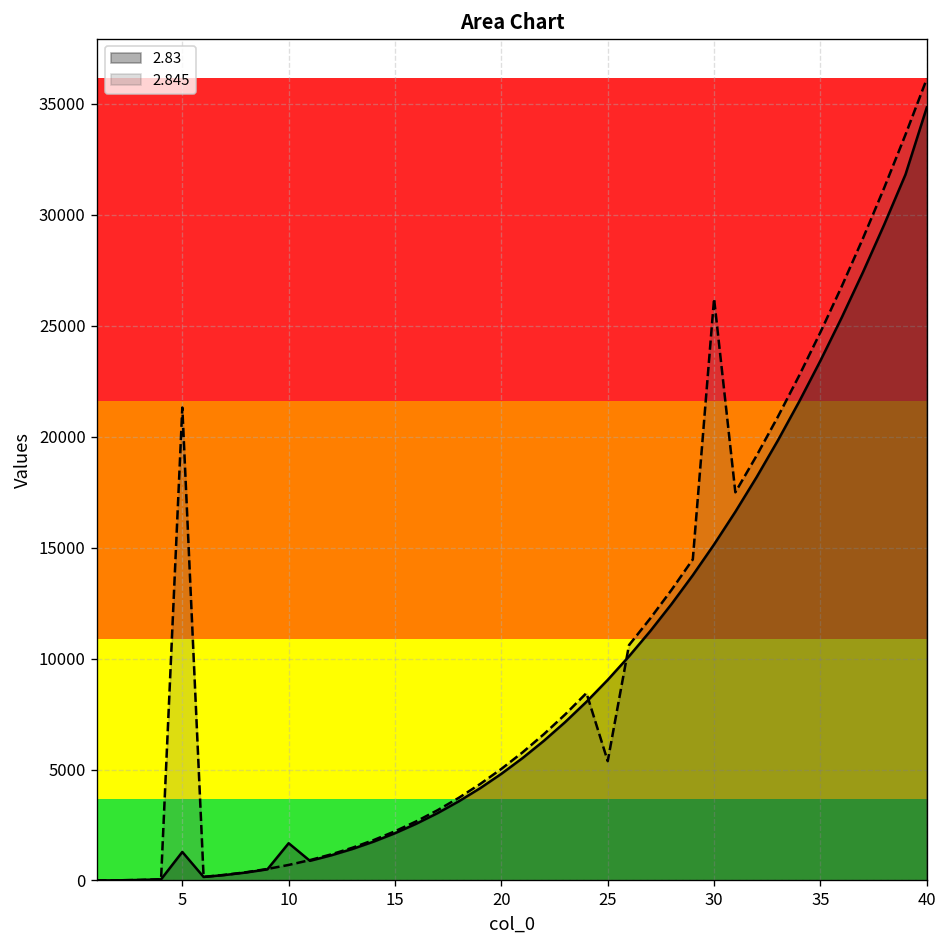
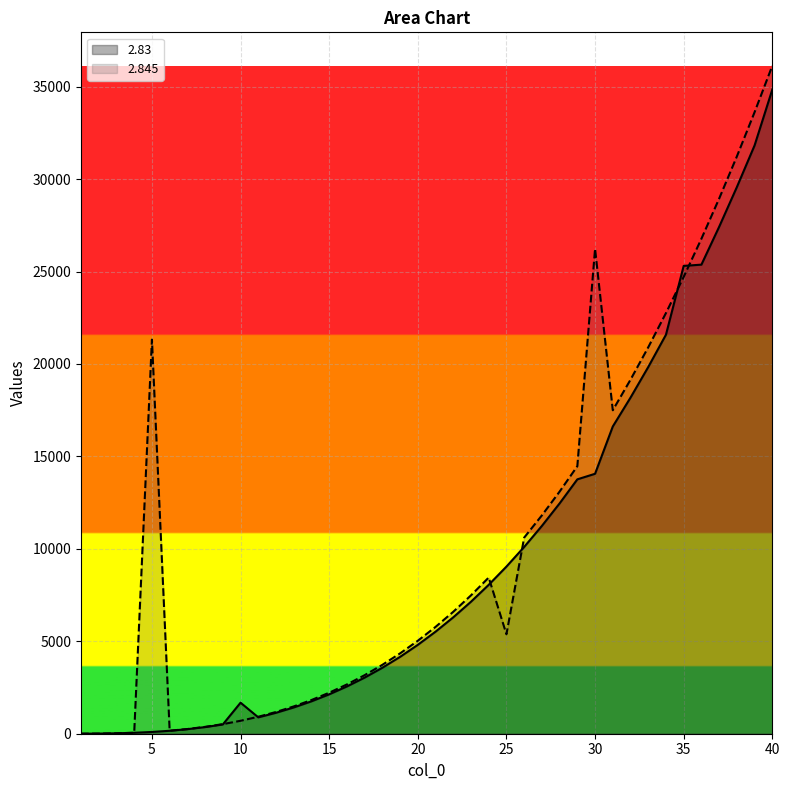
2.83, 5: 1300 -> 100
2.83, 30: 15100 -> 14100
2.83, 35: 23400 -> 25300
